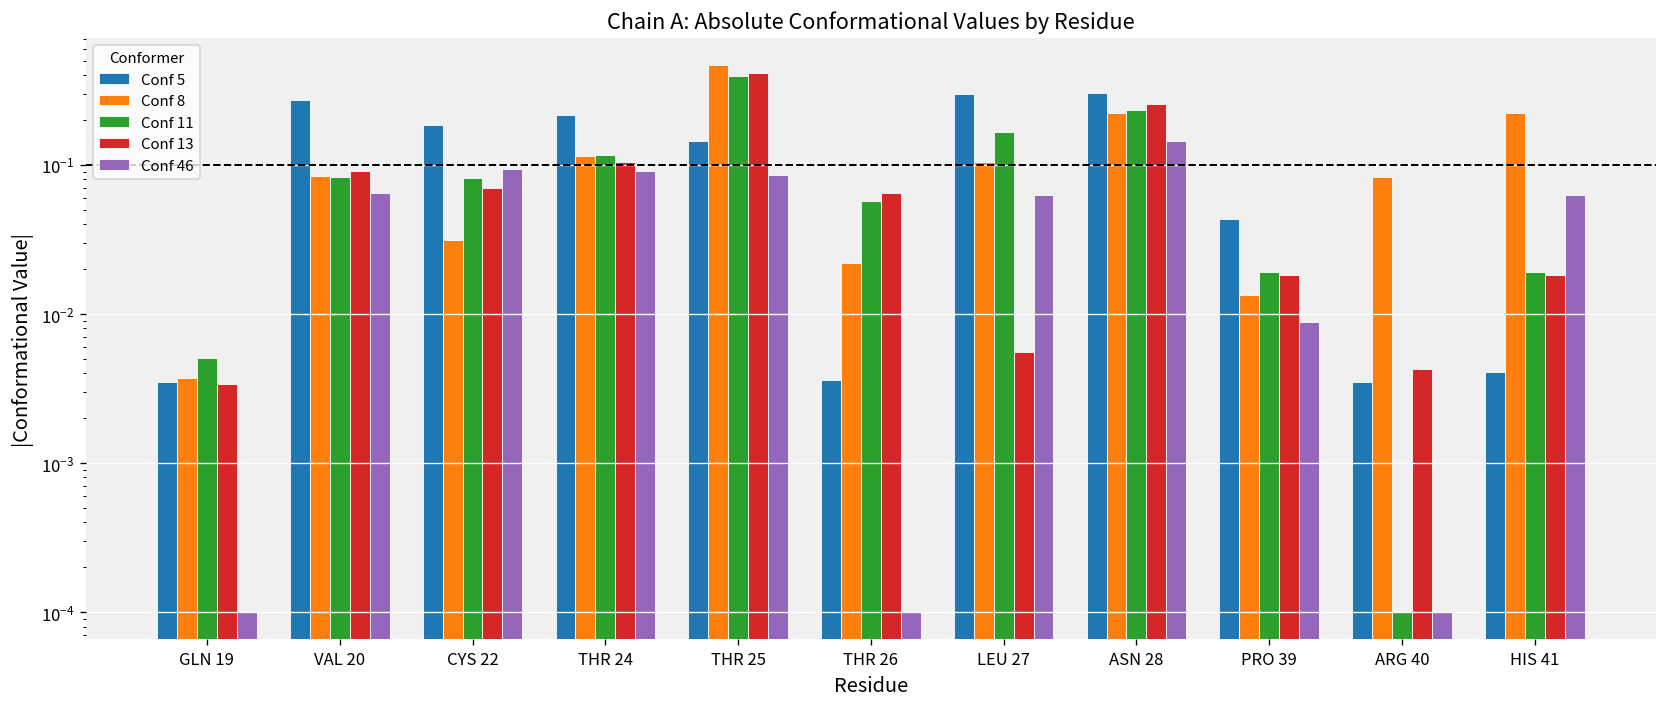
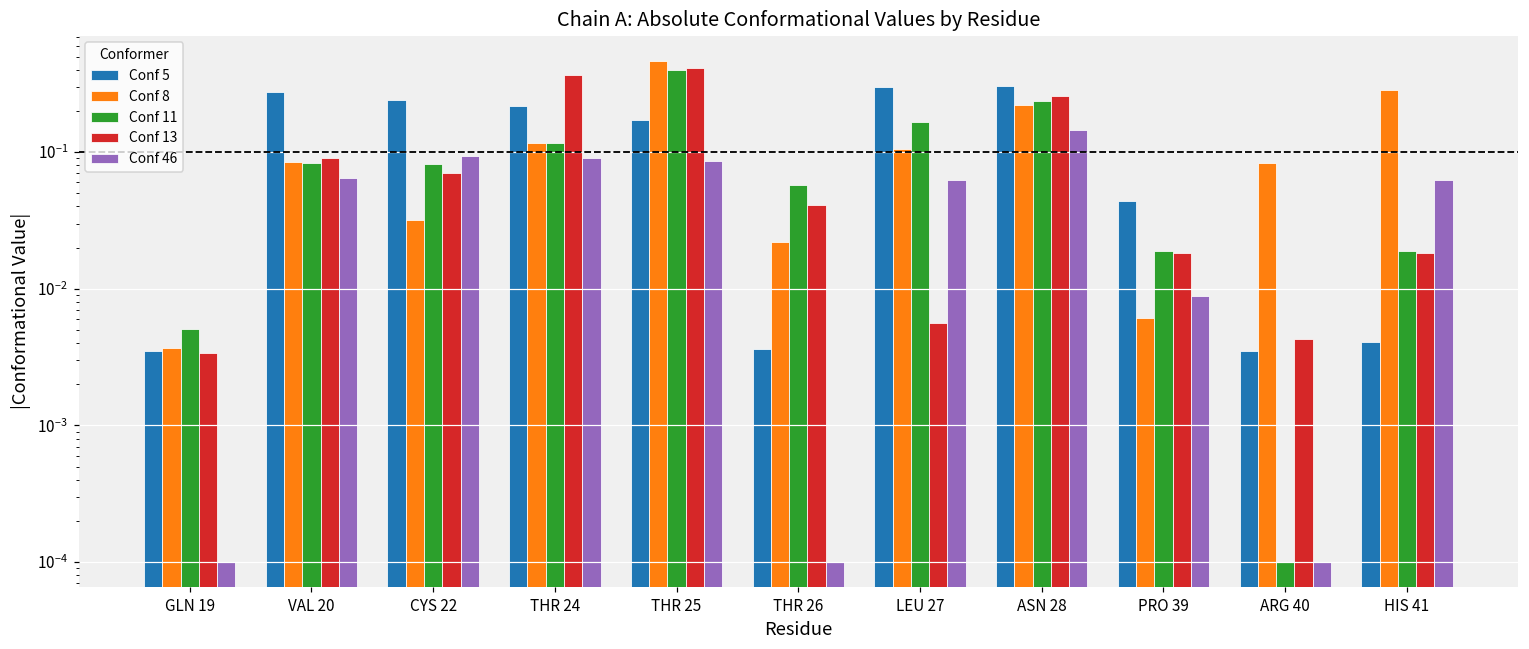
Conf 5, CYS 22: 0.19 -> 0.24
Conf 13, THR 24: 0.11 -> 0.37
Conf 5, THR 25: 0.14 -> 0.17
Conf 13, THR 26: 0.06 -> 0.041
Conf 8, PRO 39: 0.014 -> 0.006
Conf 8, HIS 41: 0.22 -> 0.29
